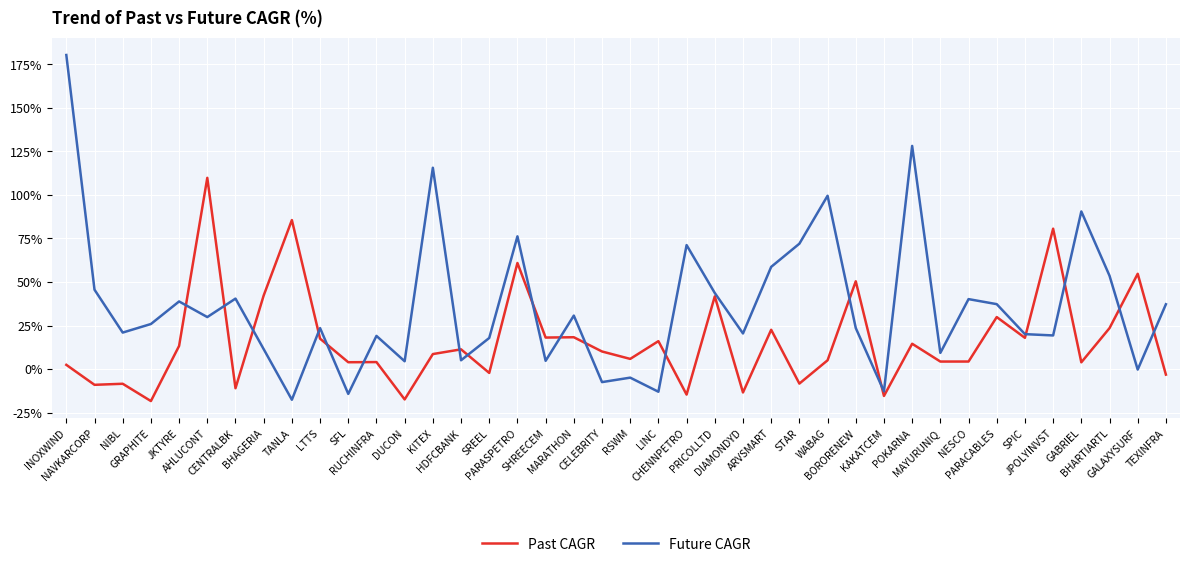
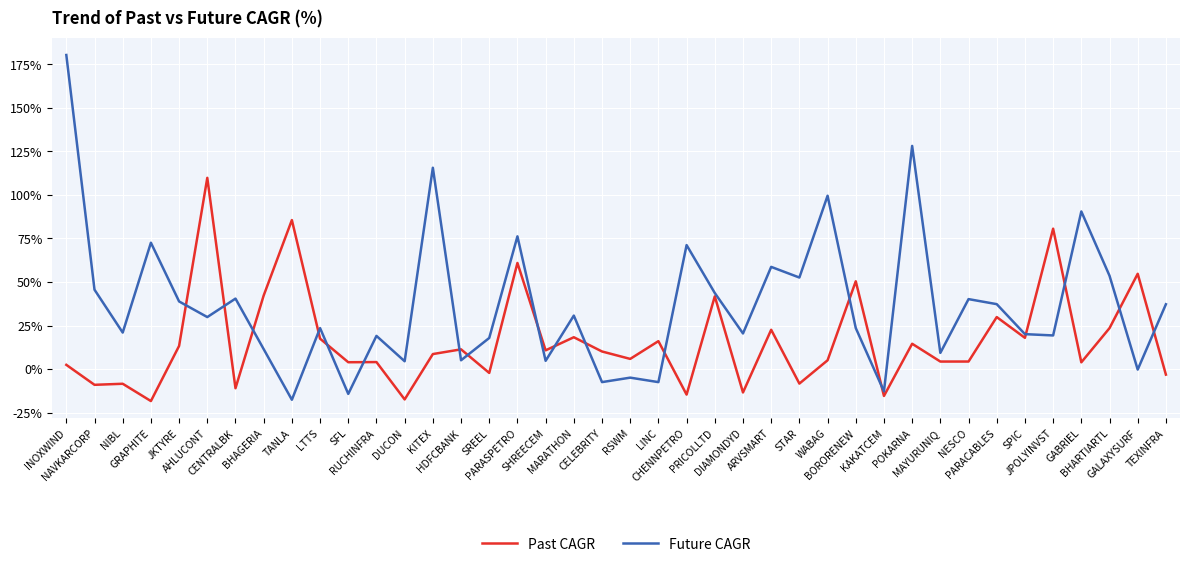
Future CAGR, GRAPHITE: 26% -> 73%
Past CAGR, SHREECEM: 18% -> 11%
Future CAGR, LINC: -13% -> -7%
Future CAGR, STAR: 72% -> 53%
